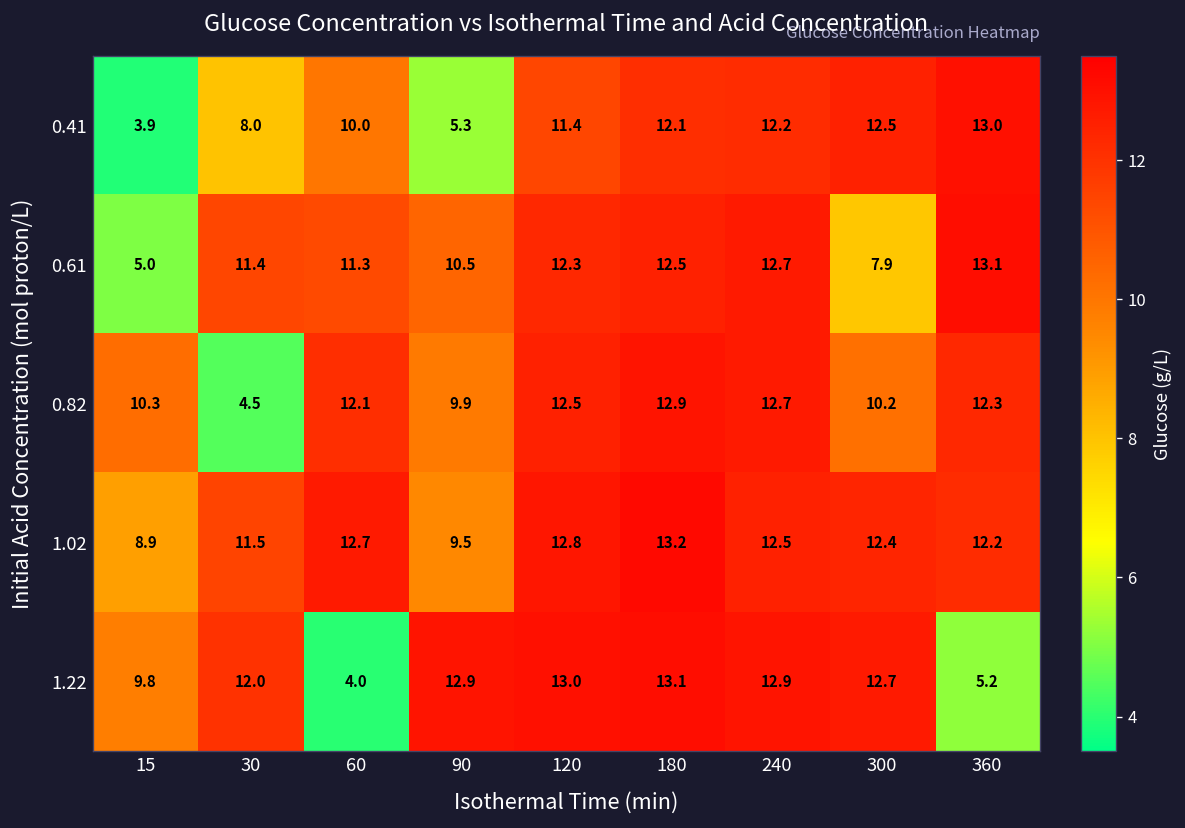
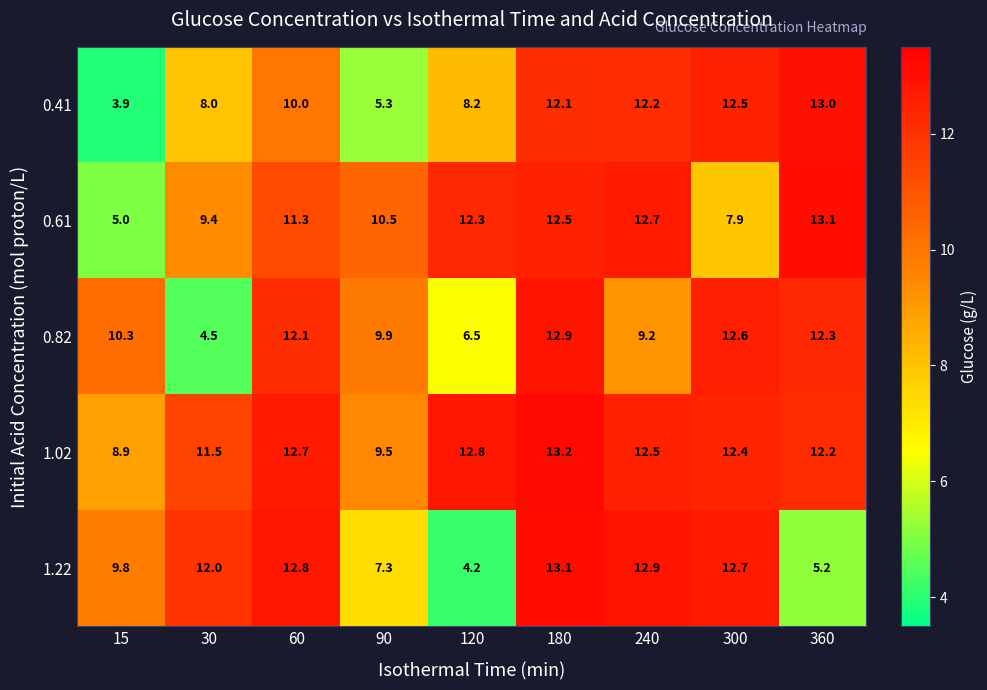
0.41, 120: 11.4 -> 8.2
0.61, 30: 11.4 -> 9.4
0.82, 120: 12.5 -> 6.5
0.82, 240: 12.7 -> 9.2
0.82, 300: 10.2 -> 12.6
1.22, 60: 4.0 -> 12.8
1.22, 90: 12.9 -> 7.3
1.22, 120: 13.0 -> 4.2
